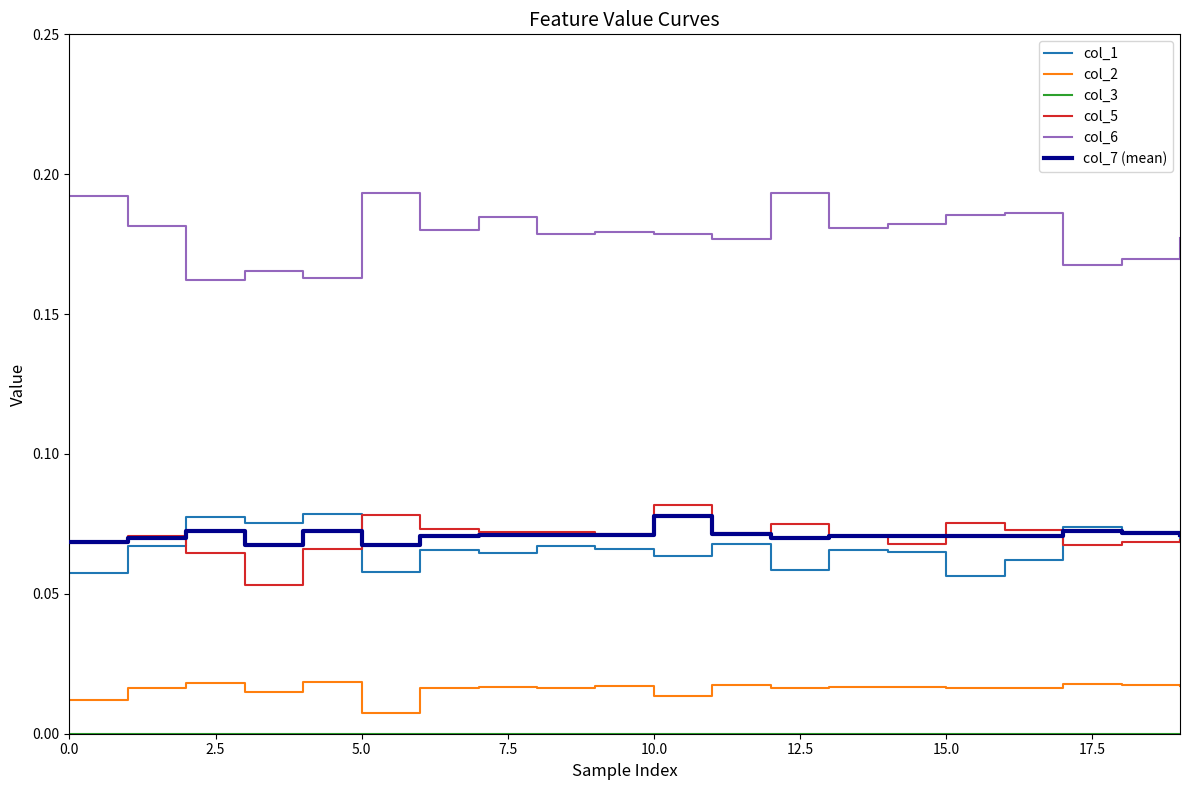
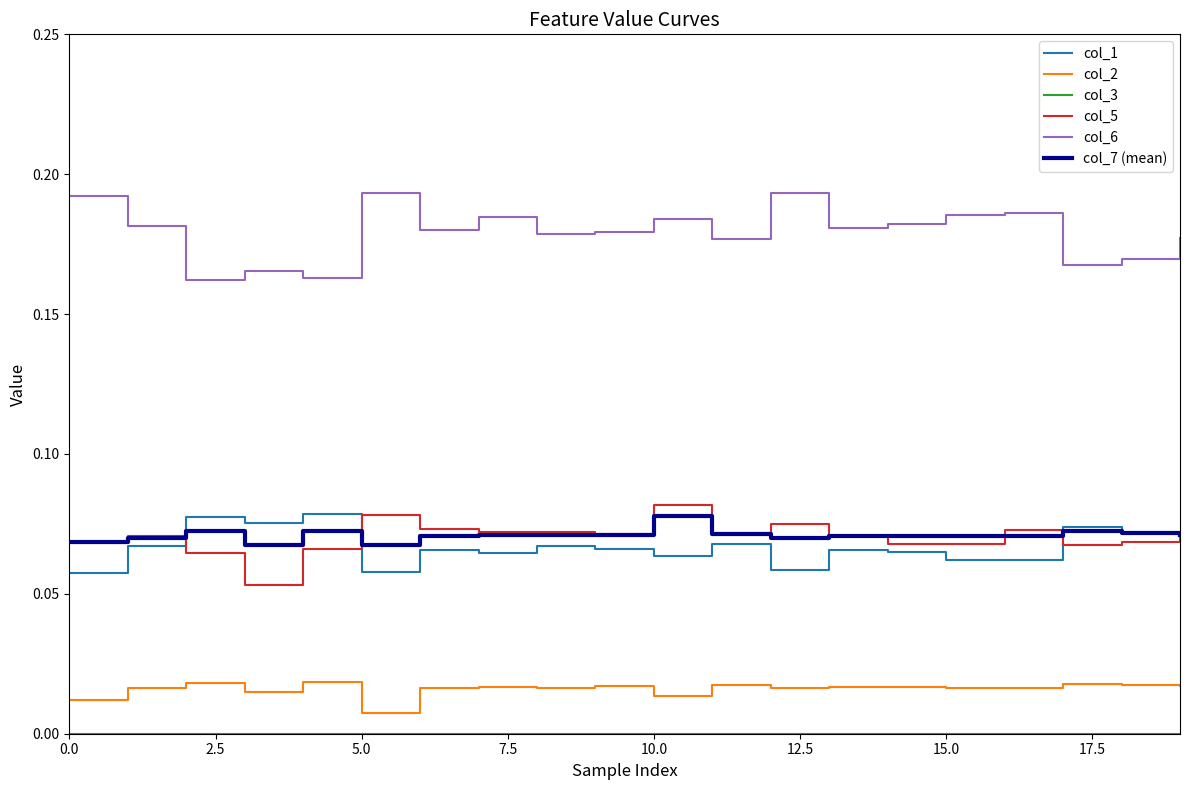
col_6, 10.0: 0.178 -> 0.184
col_1, 15.0: 0.056 -> 0.062
col_5, 15.0: 0.075 -> 0.068
